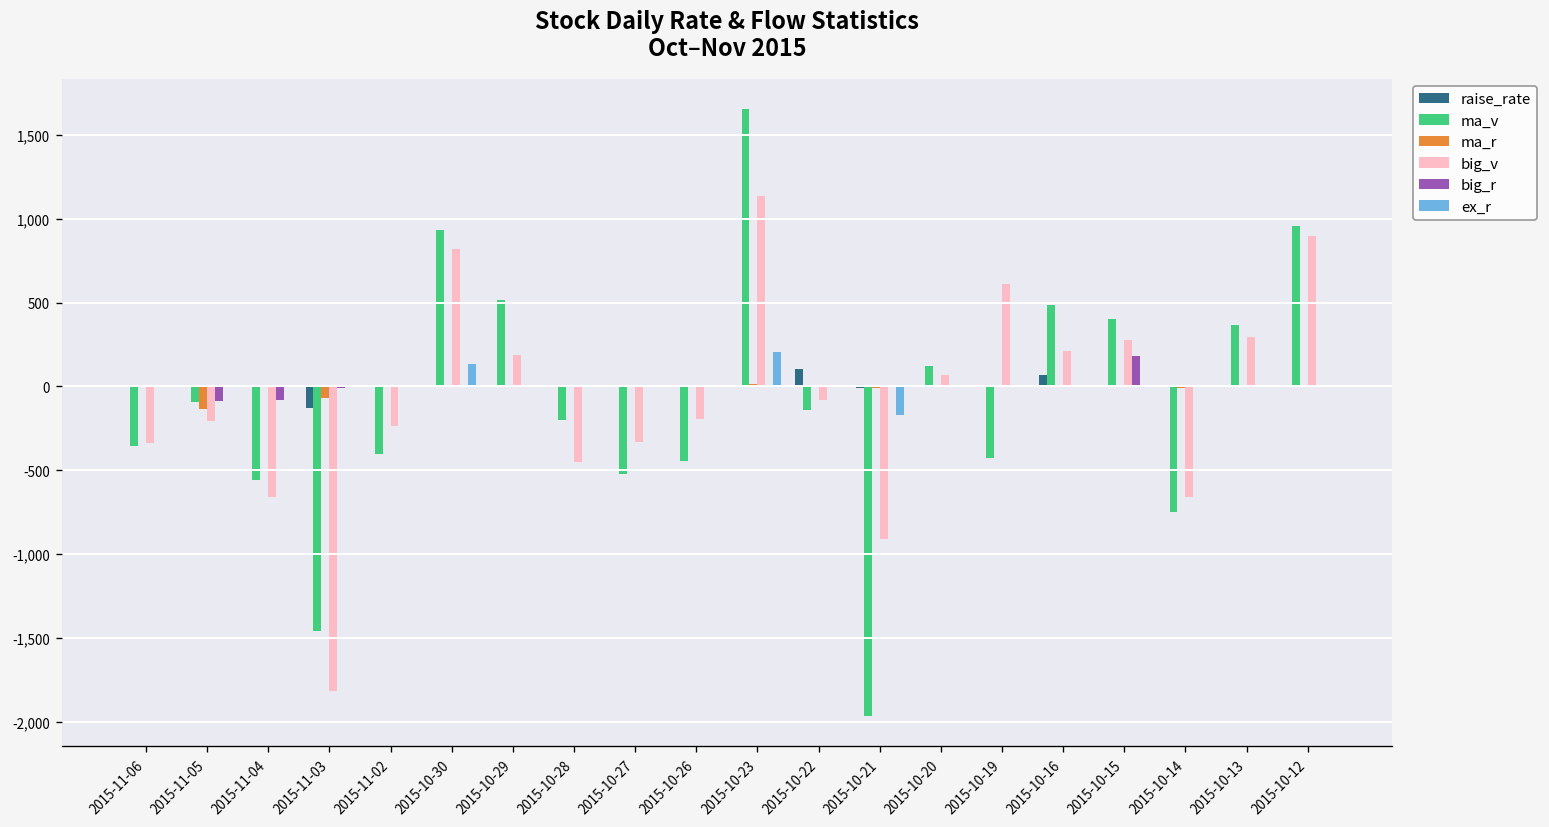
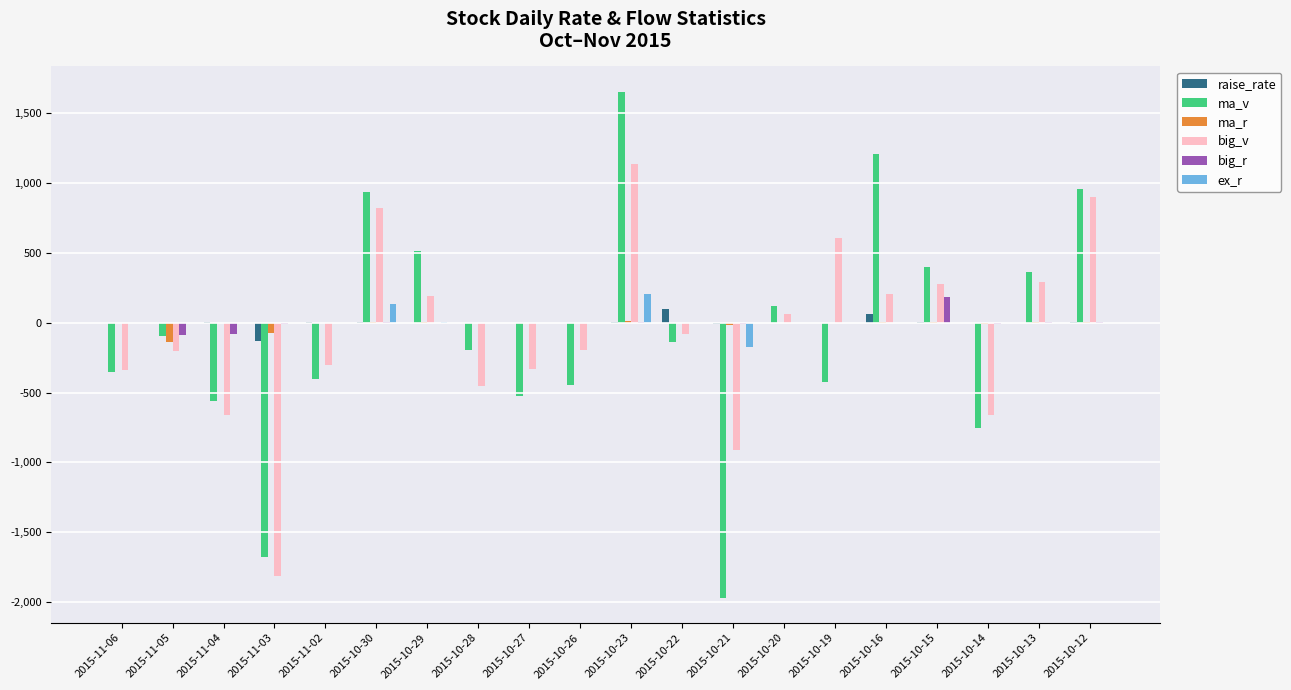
ma_v, 2015-11-03: -1,460 -> -1,680
big_v, 2015-11-02: -230 -> -300
ma_v, 2015-10-16: 490 -> 1,210
